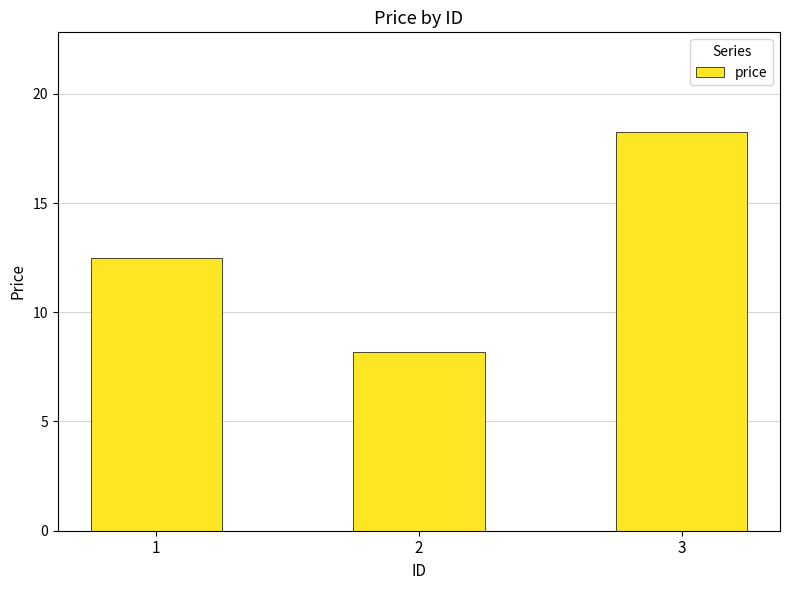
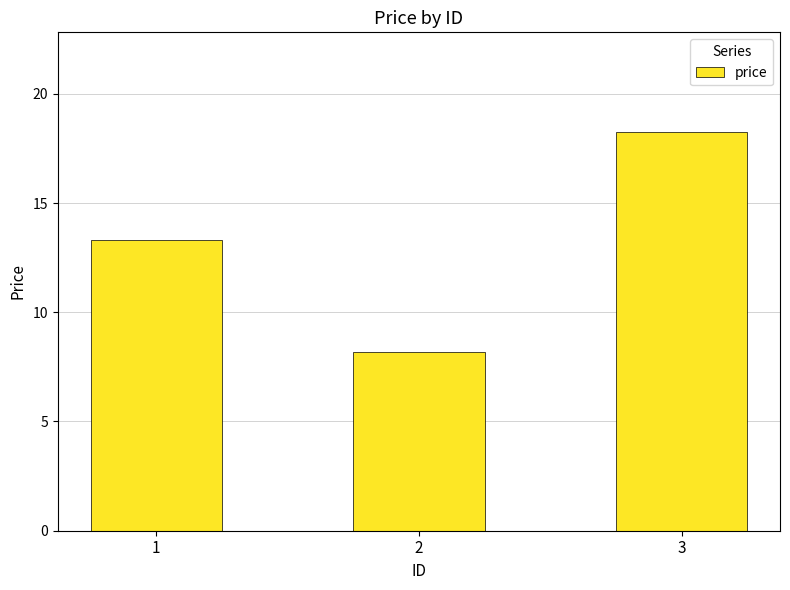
1: 12.5 -> 13.3
